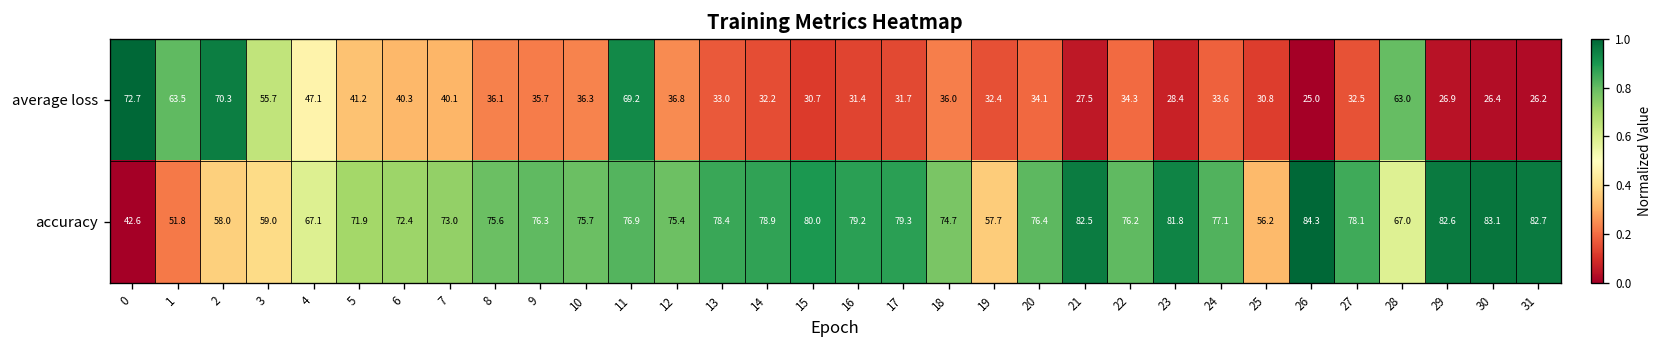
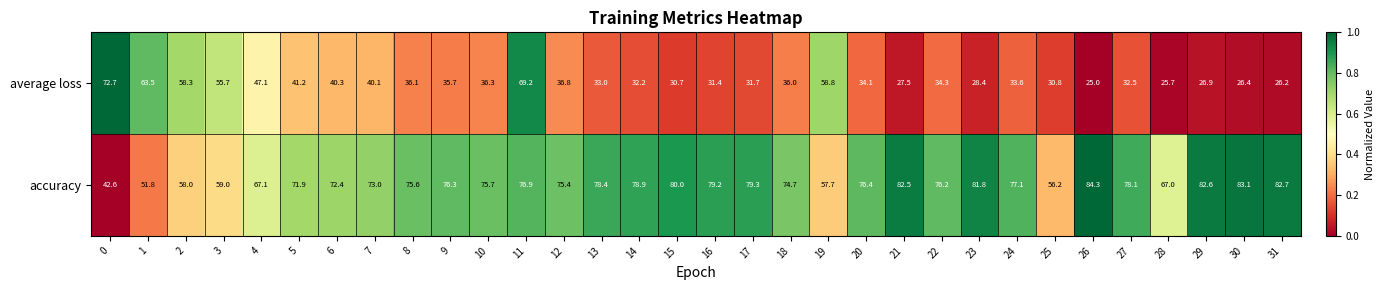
average loss, 2: 70.3 -> 58.3
average loss, 19: 32.4 -> 58.8
average loss, 28: 63.0 -> 25.7
